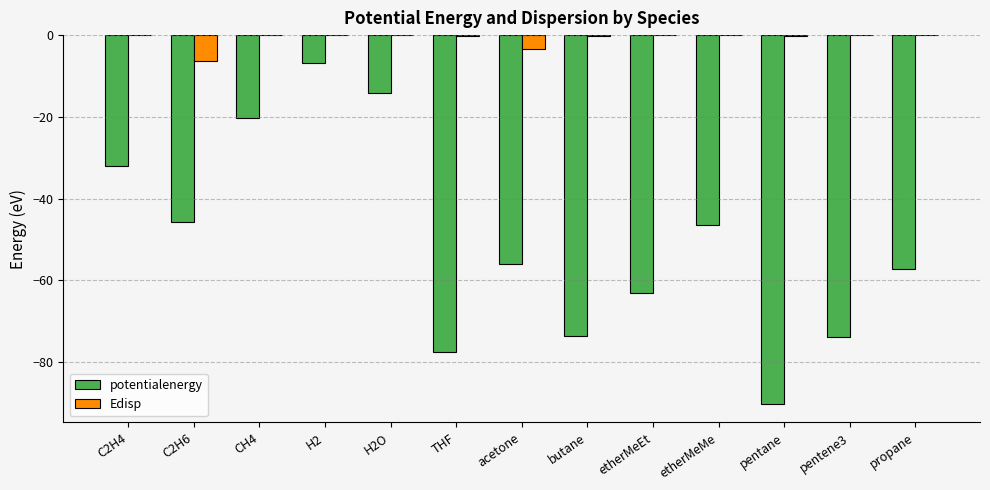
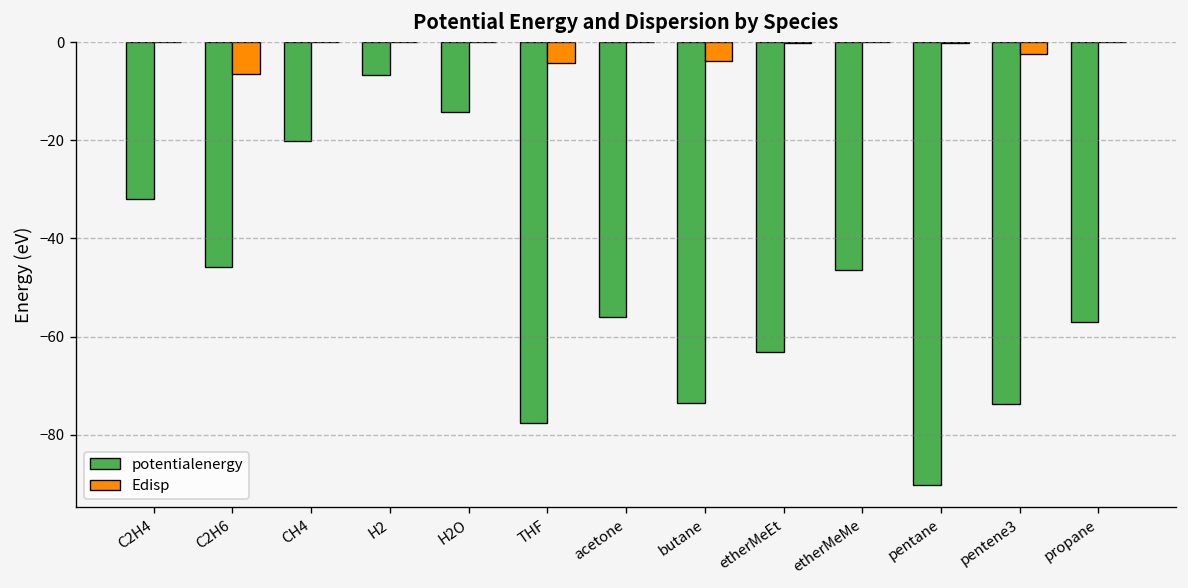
Edisp, THF: 0 -> -4
Edisp, acetone: -3 -> 0
Edisp, butane: 0 -> -4
Edisp, pentene3: 0 -> -2
